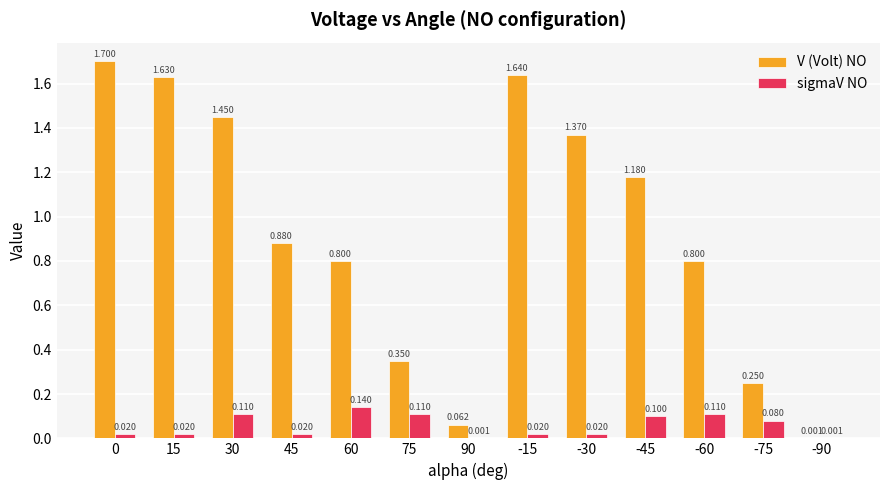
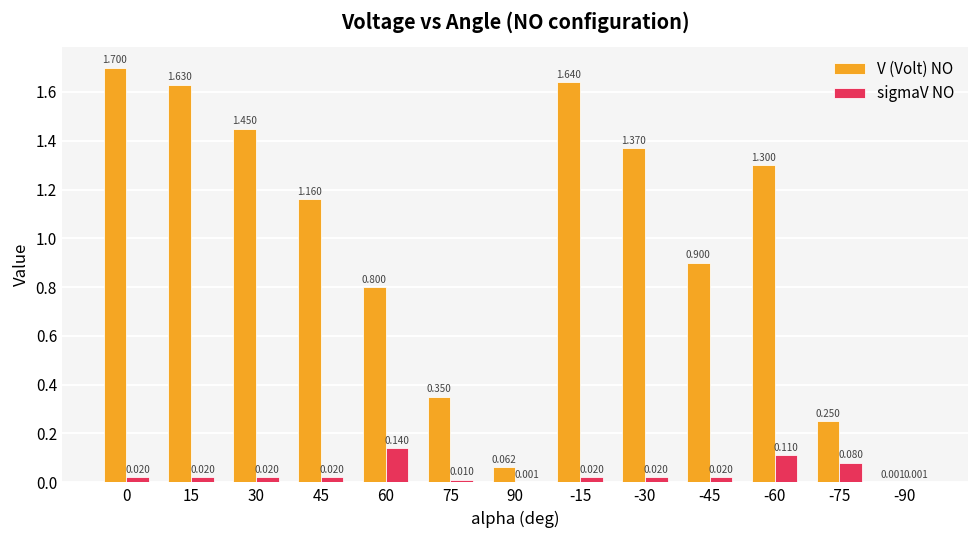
sigmaV NO, 30: 0.110 -> 0.020
V (Volt) NO, 45: 0.880 -> 1.160
sigmaV NO, 75: 0.110 -> 0.010
V (Volt) NO, -45: 1.180 -> 0.900
sigmaV NO, -45: 0.100 -> 0.020
V (Volt) NO, -60: 0.800 -> 1.300
